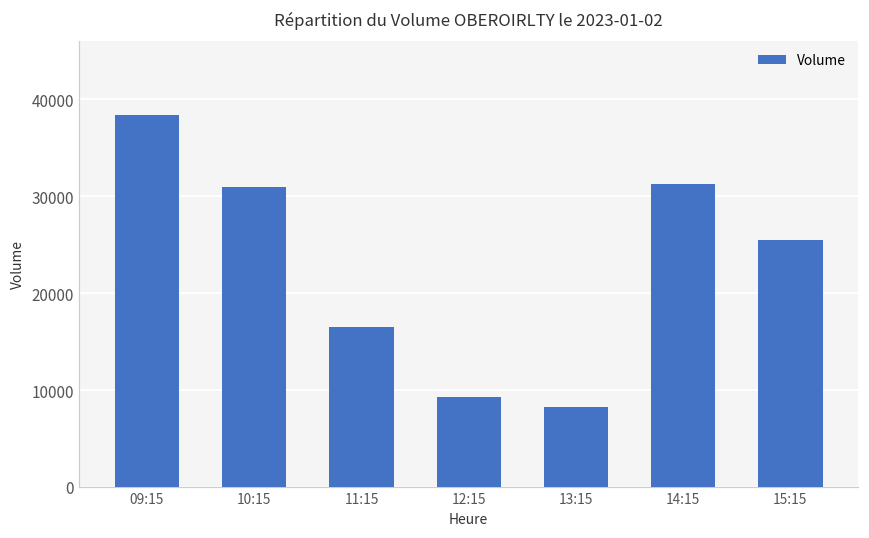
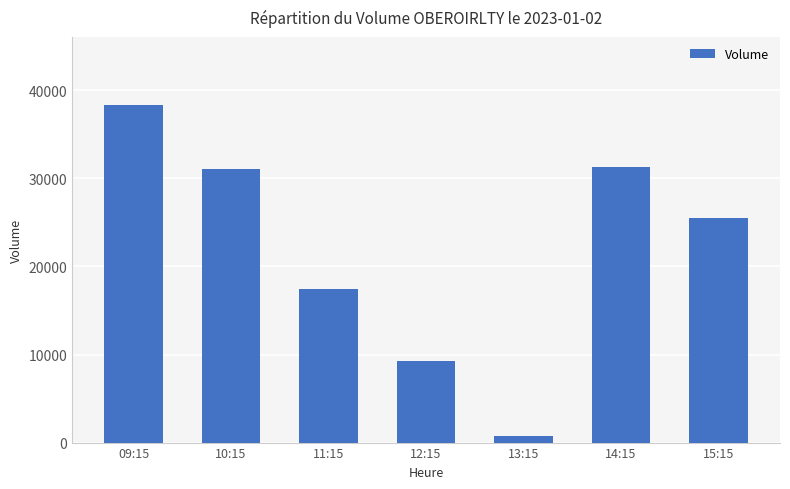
11:15: 16000 -> 17000
13:15: 8000 -> 1000
